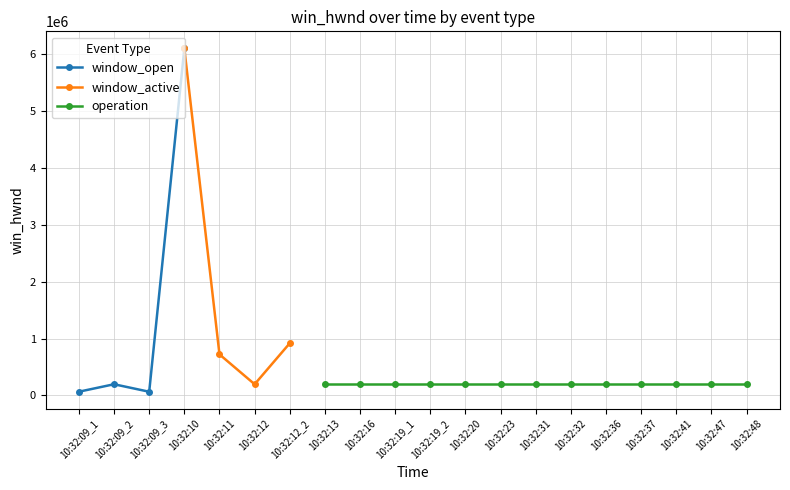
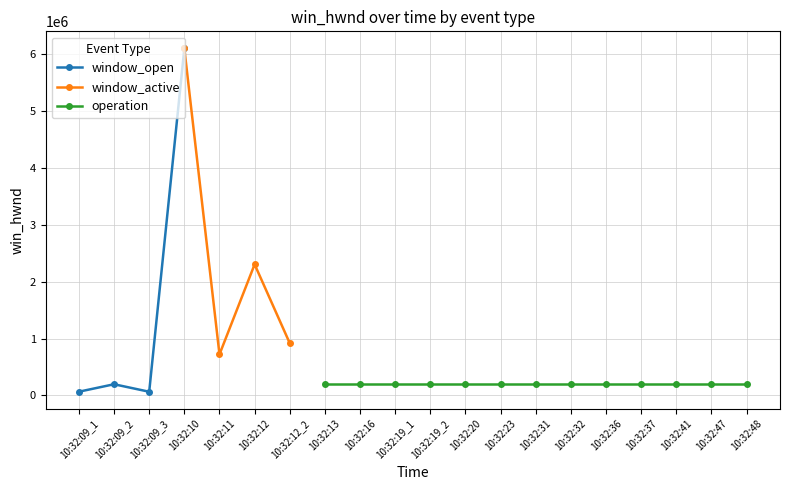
window_active, 10:32:12: 200000 -> 2300000
